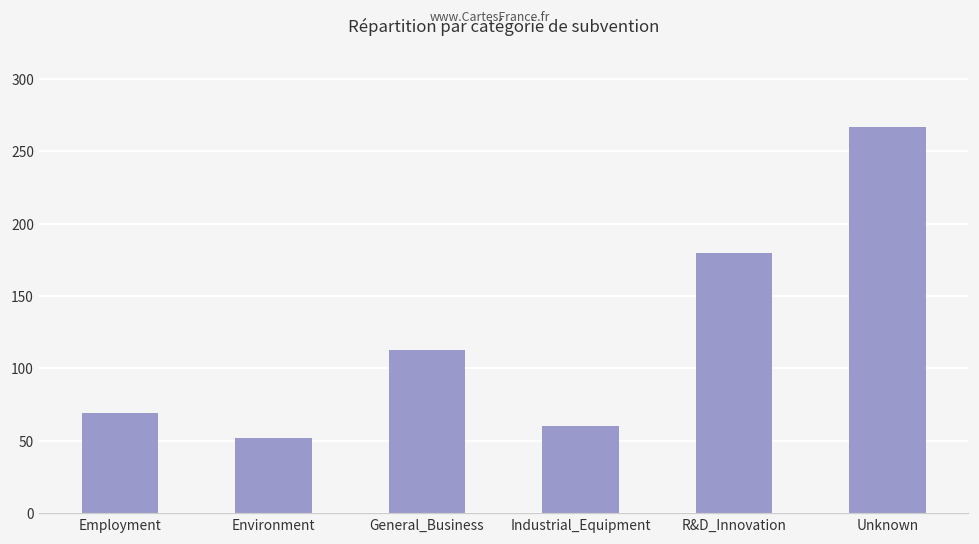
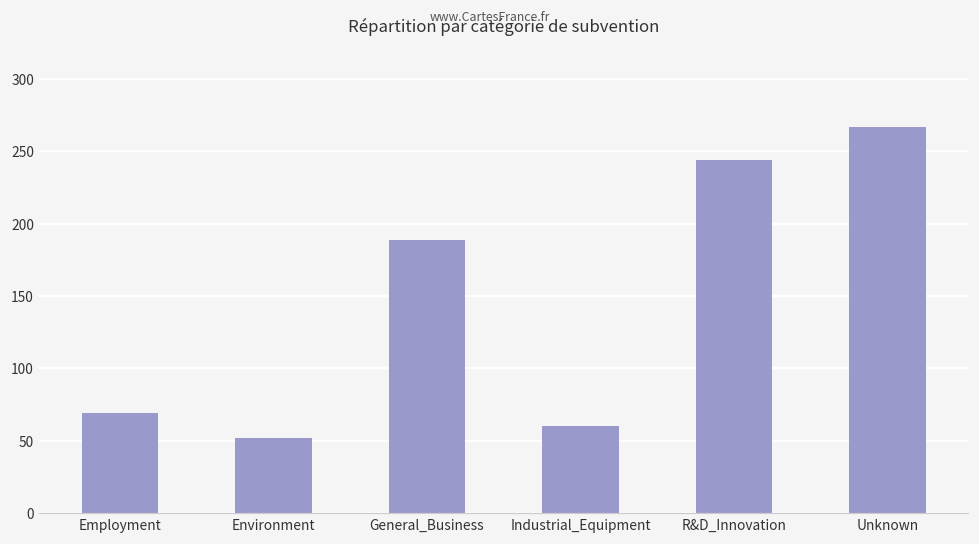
General_Business: 113 -> 189
R&D_Innovation: 180 -> 244
